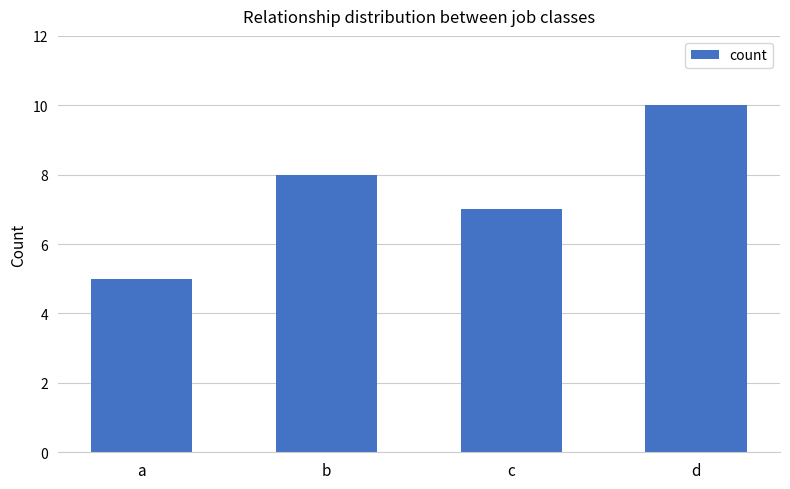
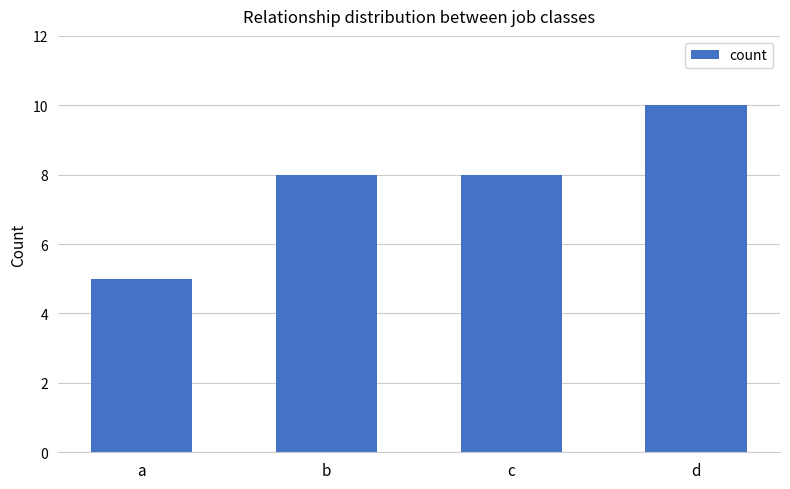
c: 7 -> 8
